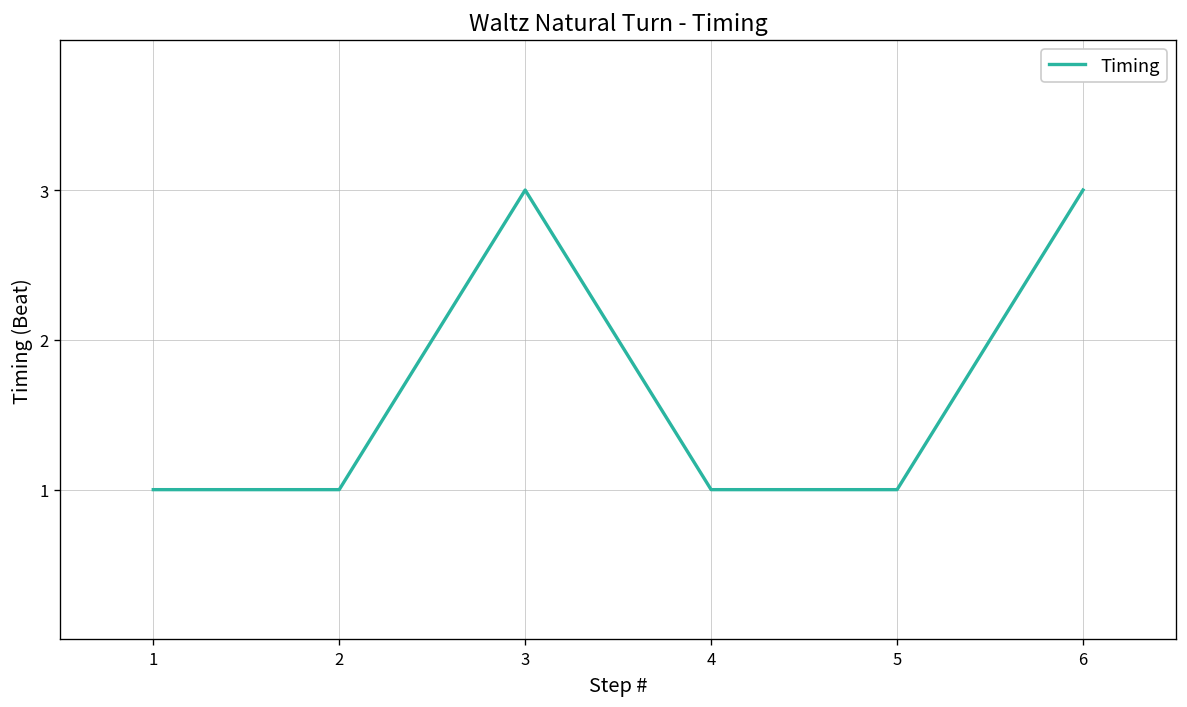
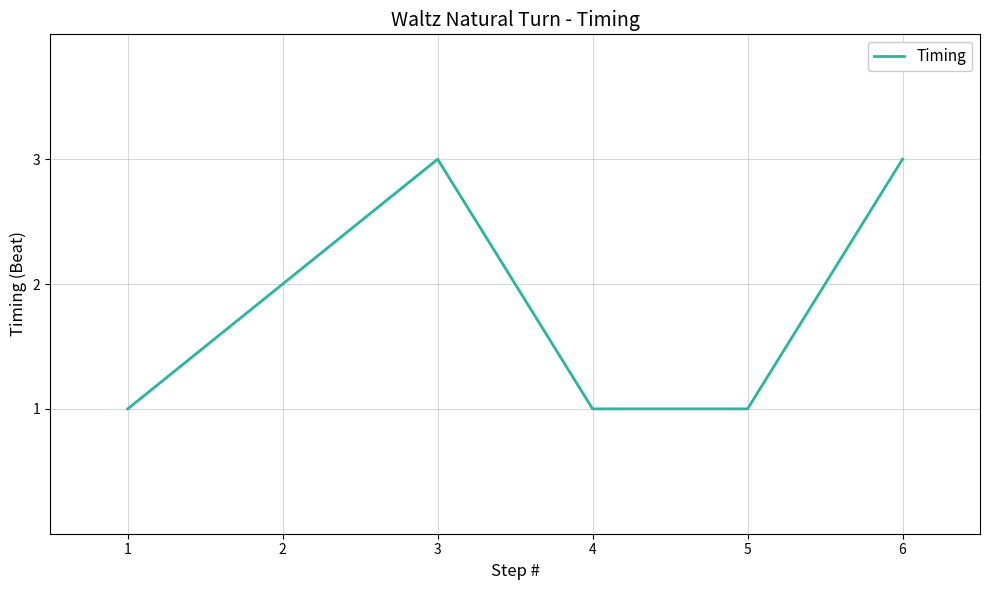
2: 1 -> 2
